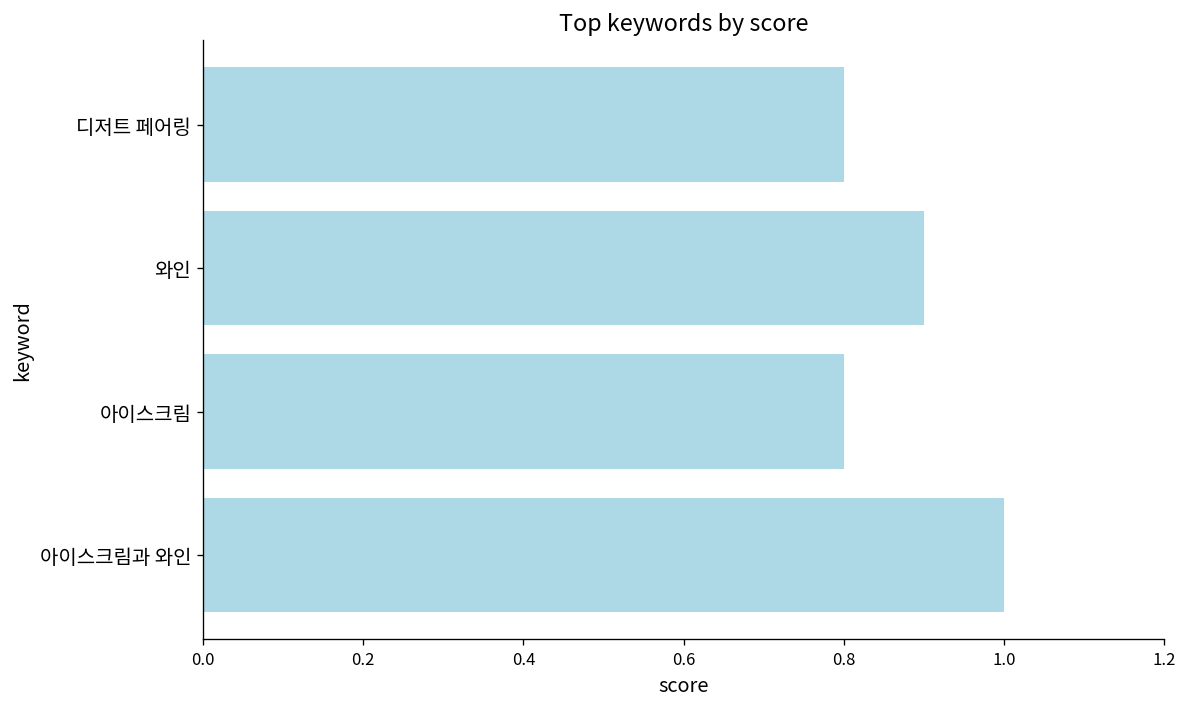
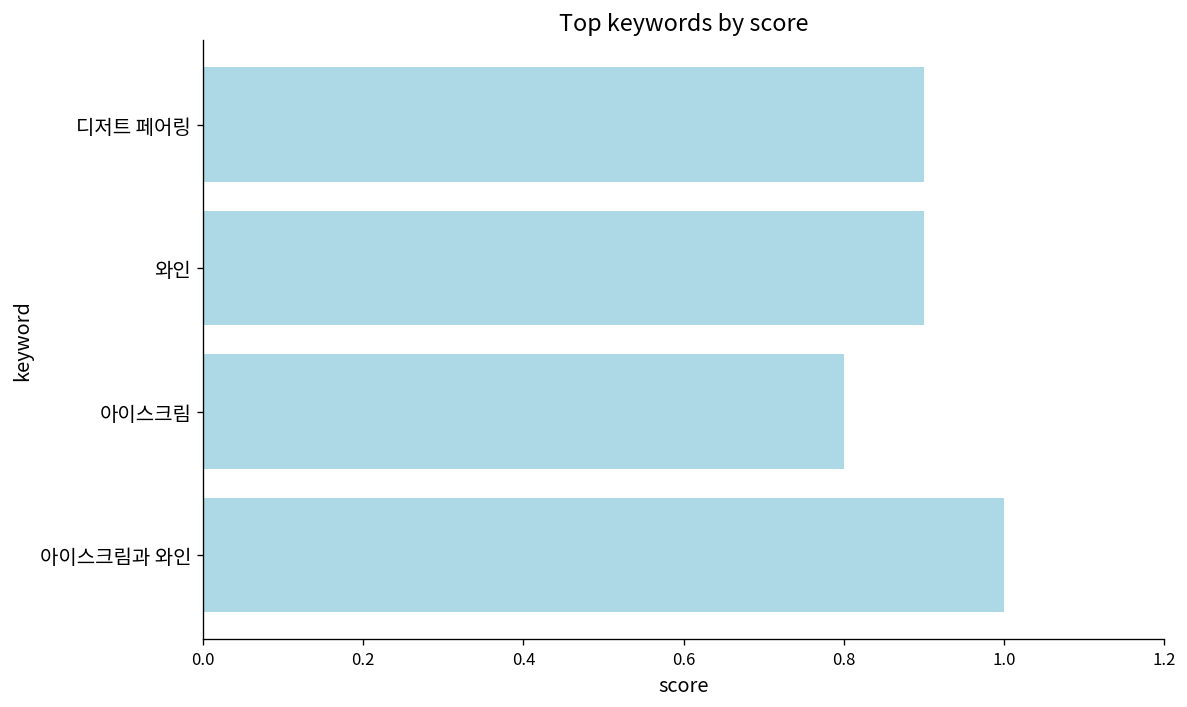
디저트 페어링: 0.8 -> 0.9
